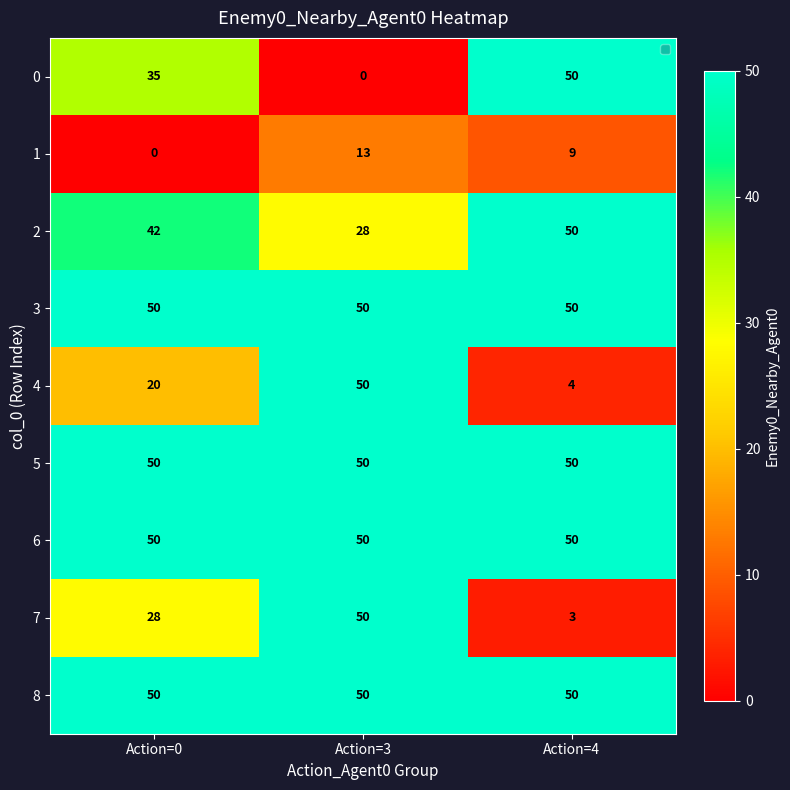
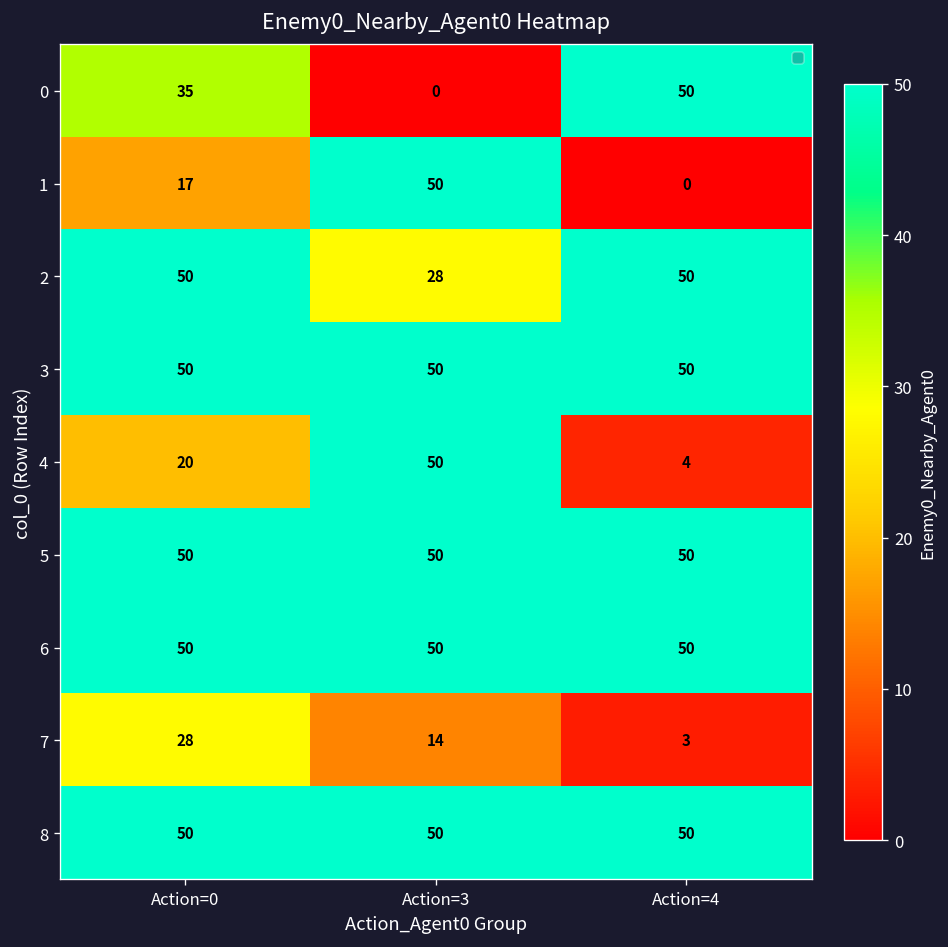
1, Action=0: 0 -> 17
1, Action=3: 13 -> 50
1, Action=4: 9 -> 0
2, Action=0: 42 -> 50
7, Action=3: 50 -> 14
